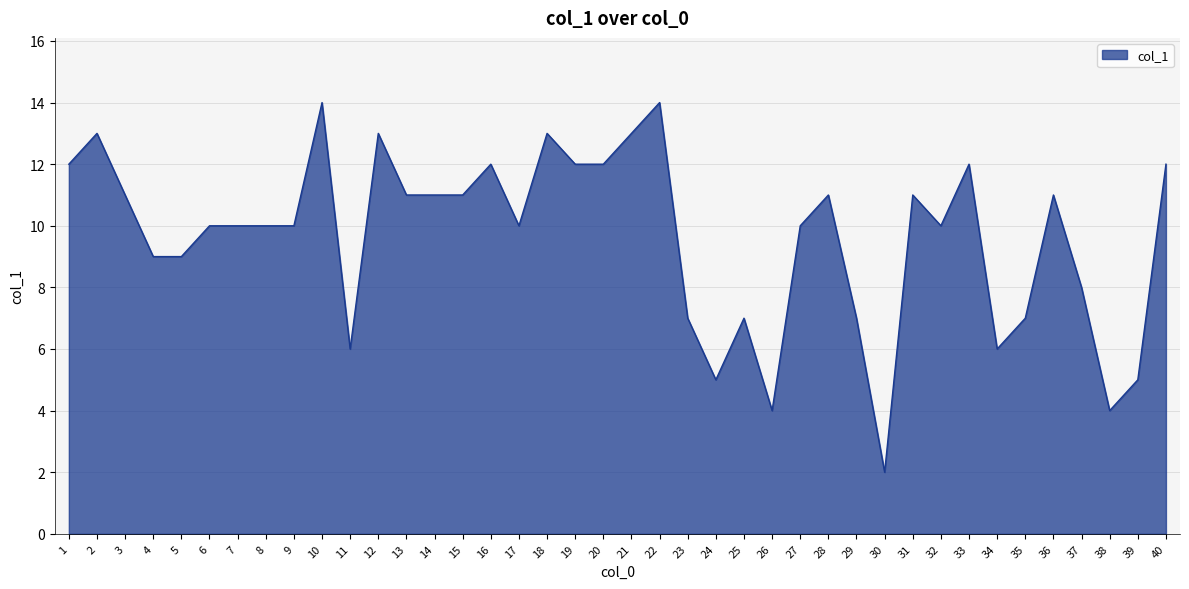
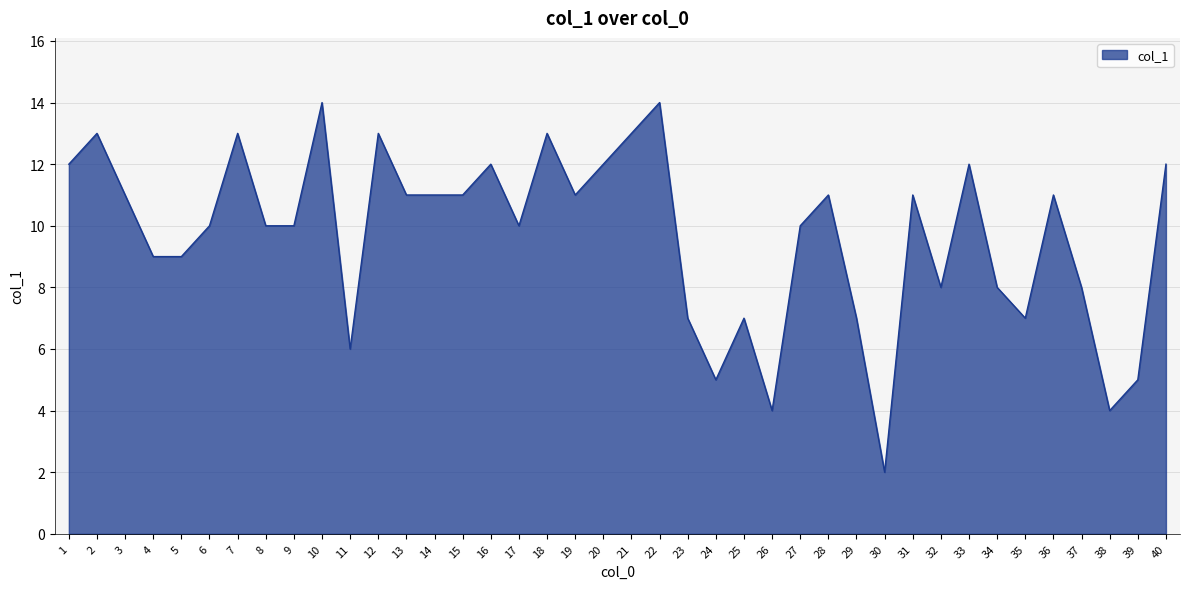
7: 10 -> 13
19: 12 -> 11
32: 10 -> 8
34: 6 -> 8
